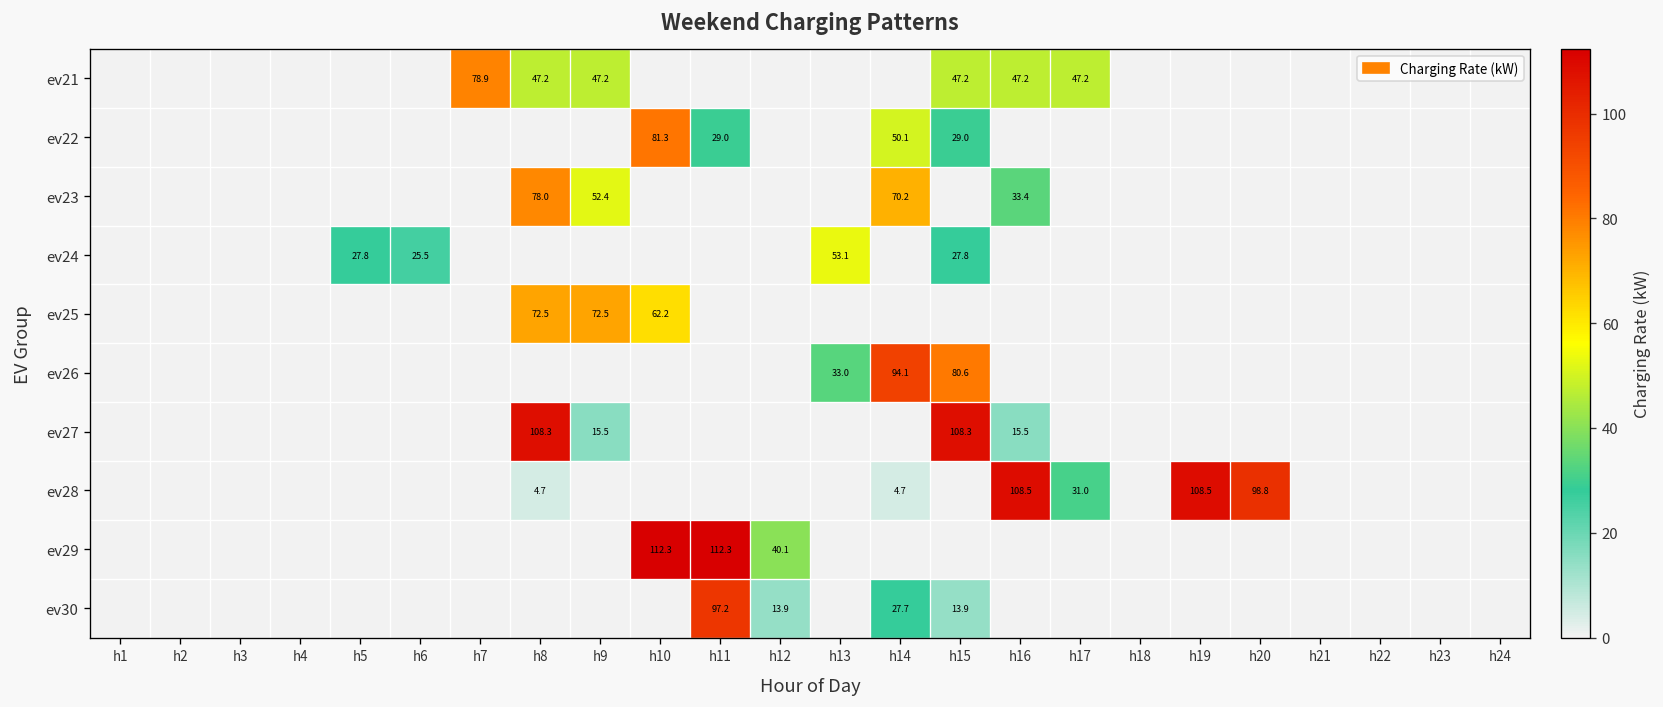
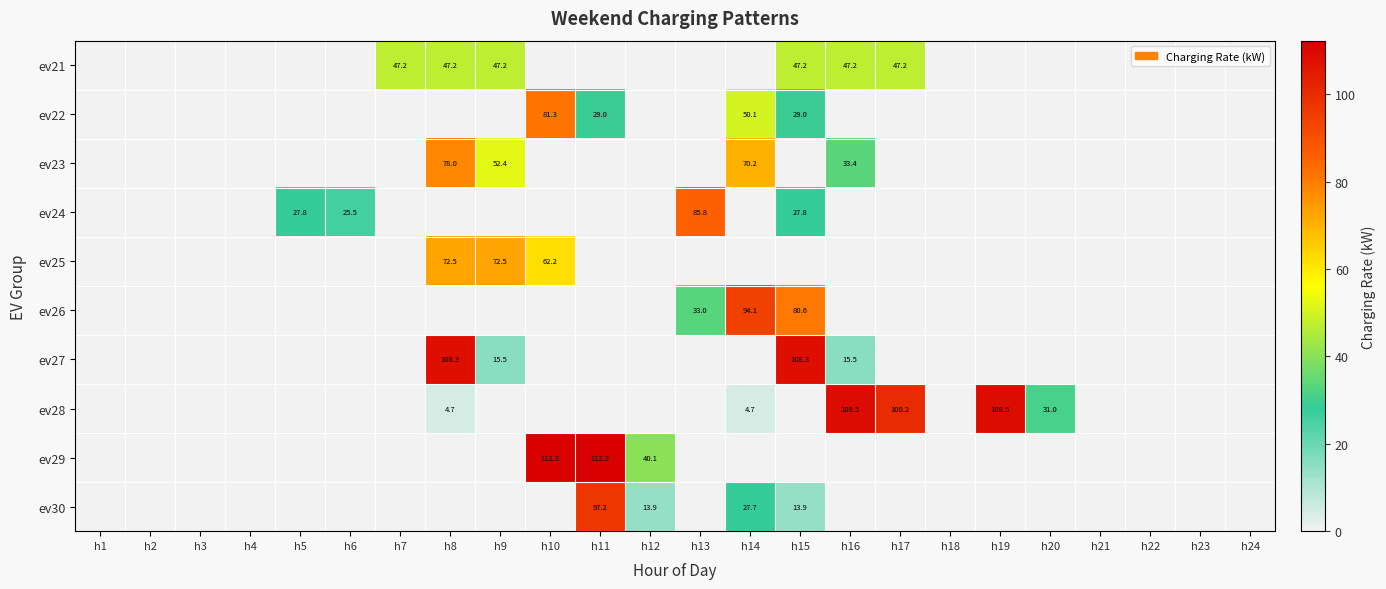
ev21, h7: 78.9 -> 47.2
ev24, h13: 53.1 -> 85.8
ev28, h17: 31.0 -> 100.2
ev28, h20: 98.8 -> 31.0
